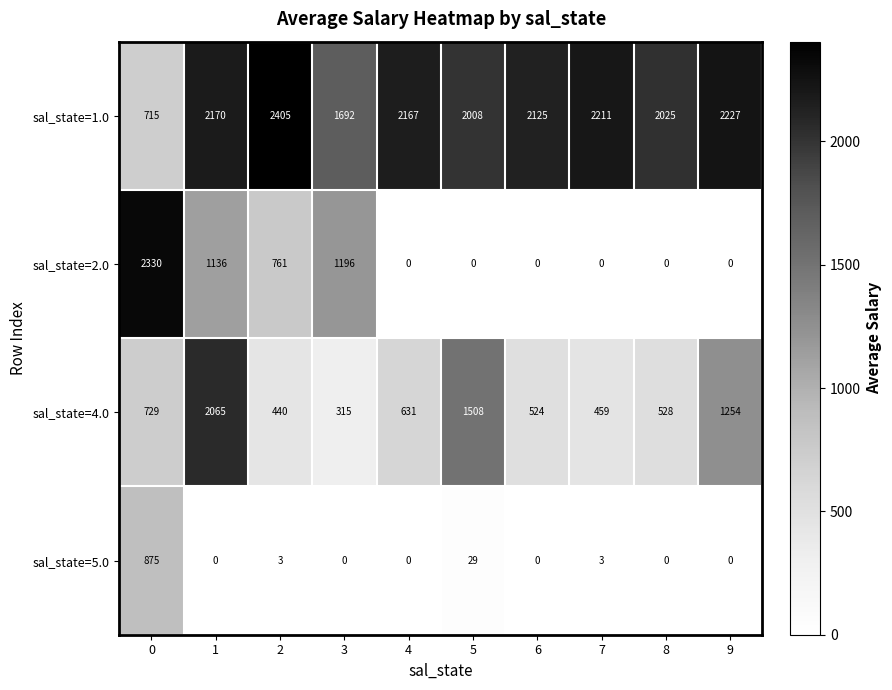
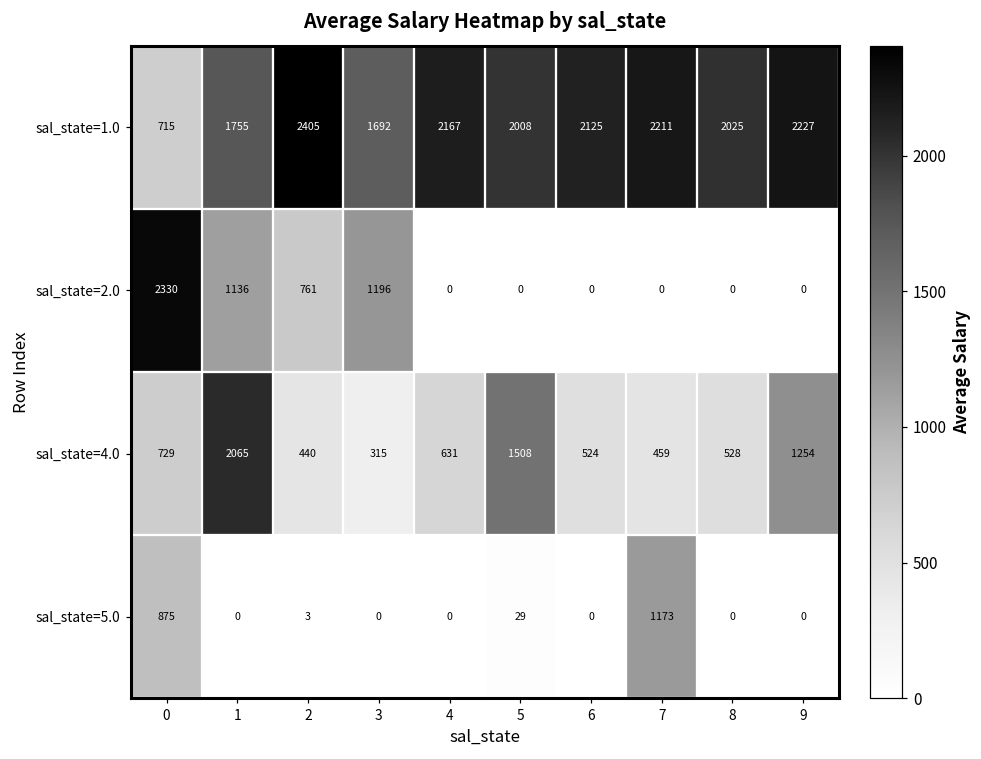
sal_state=1.0, 1: 2170 -> 1755
sal_state=5.0, 7: 3 -> 1173
